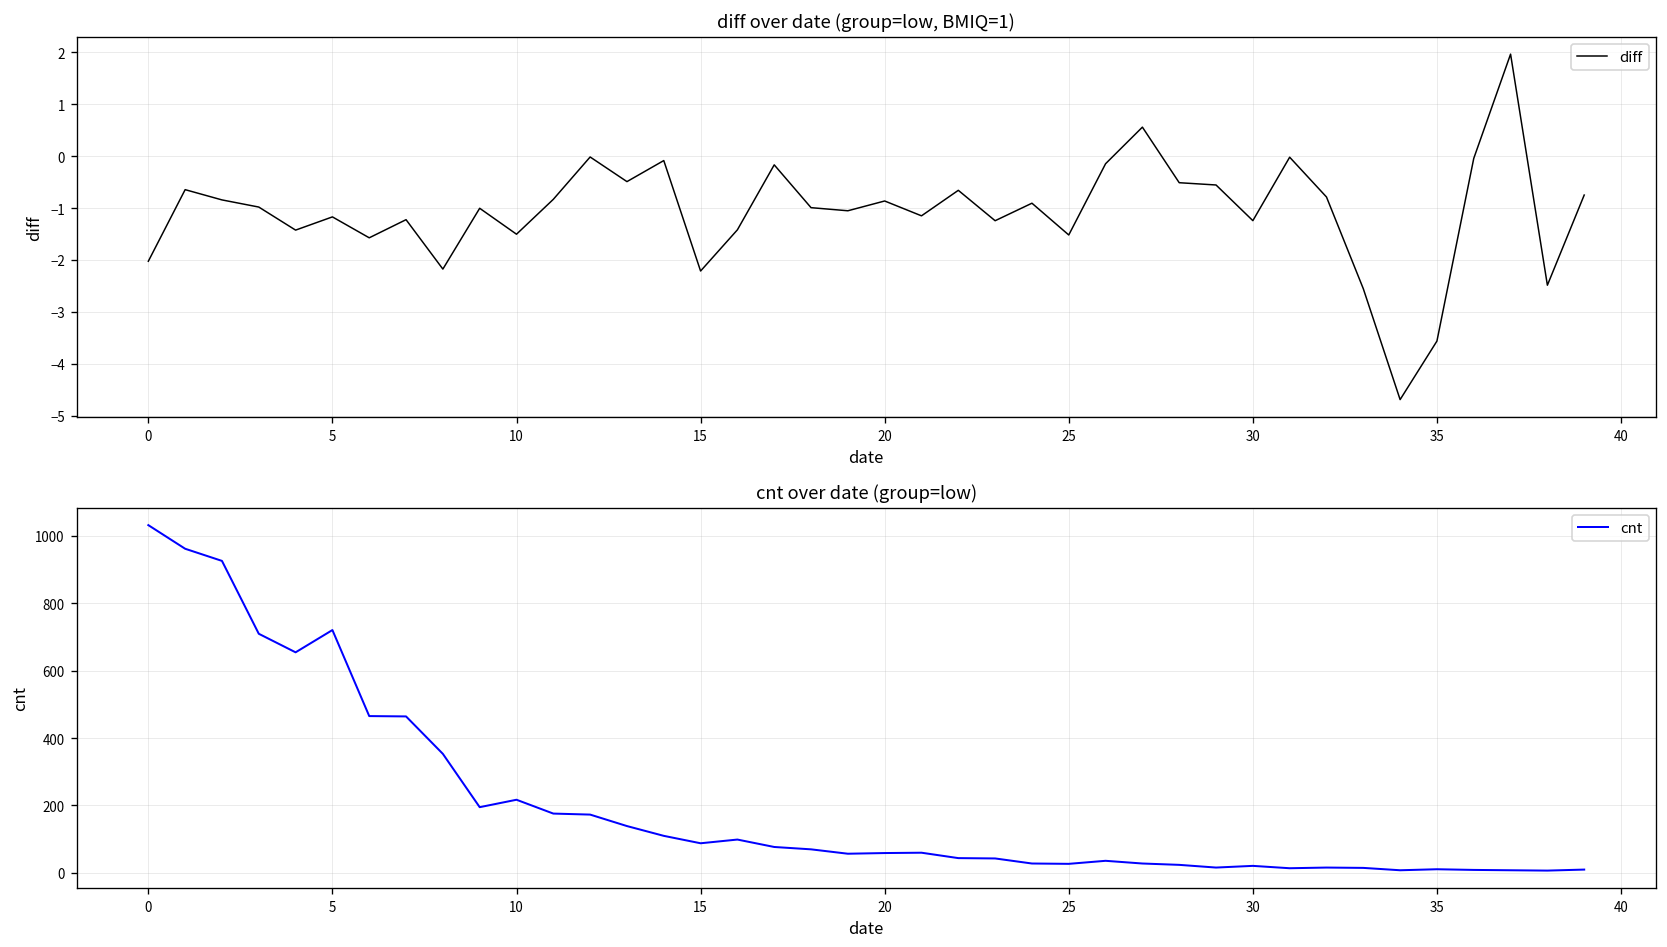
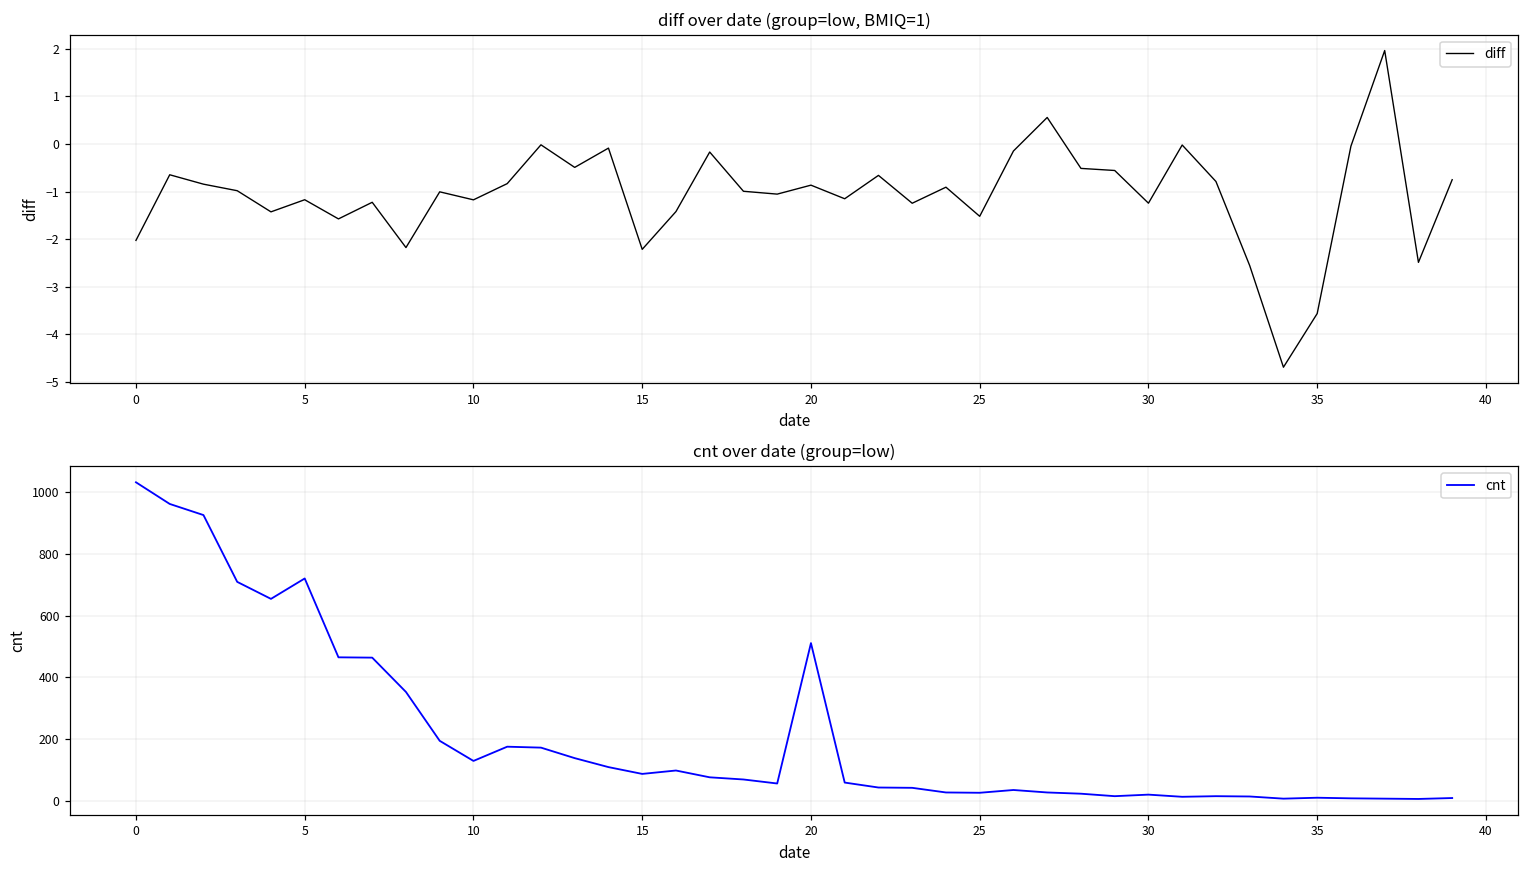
diff over date (group=low, BMIQ=1), 10: -1.5 -> -1.2
cnt over date (group=low), 10: 220 -> 130
cnt over date (group=low), 20: 60 -> 510
